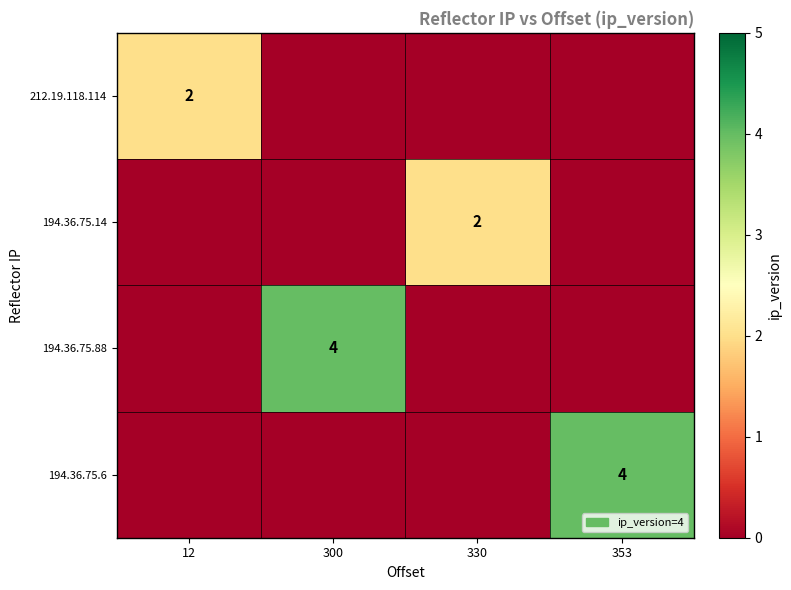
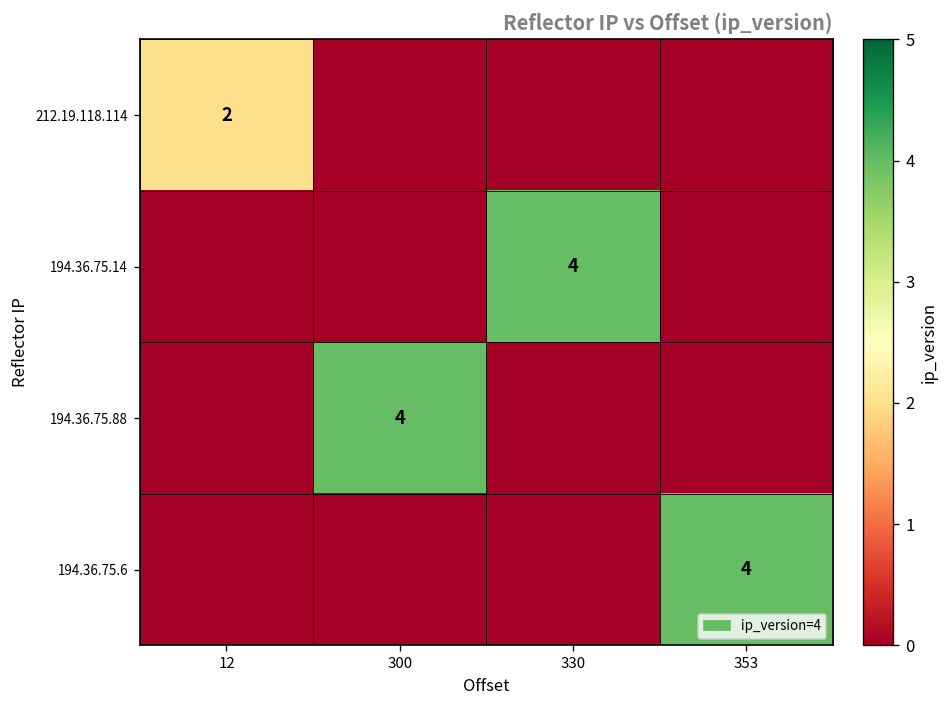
194.36.75.14, 330: 2 -> 4
